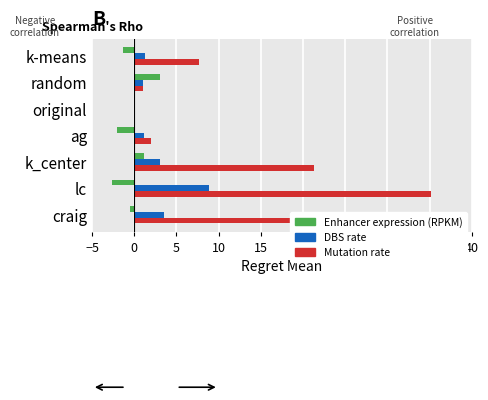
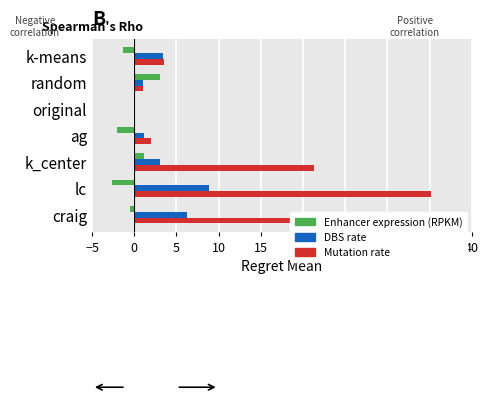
DBS rate, k-means: 1 -> 3
Mutation rate, k-means: 8 -> 3
DBS rate, craig: 4 -> 6
